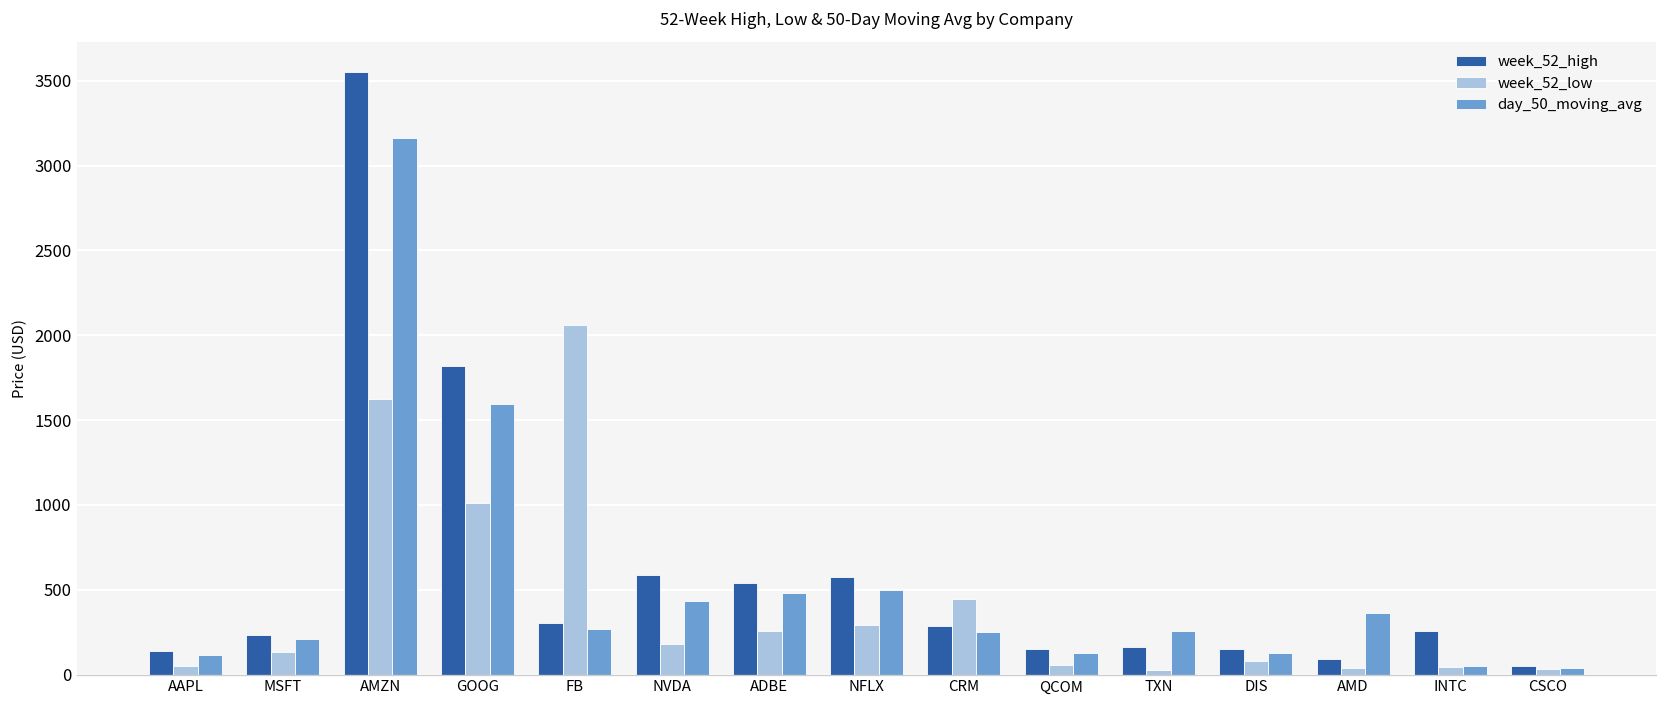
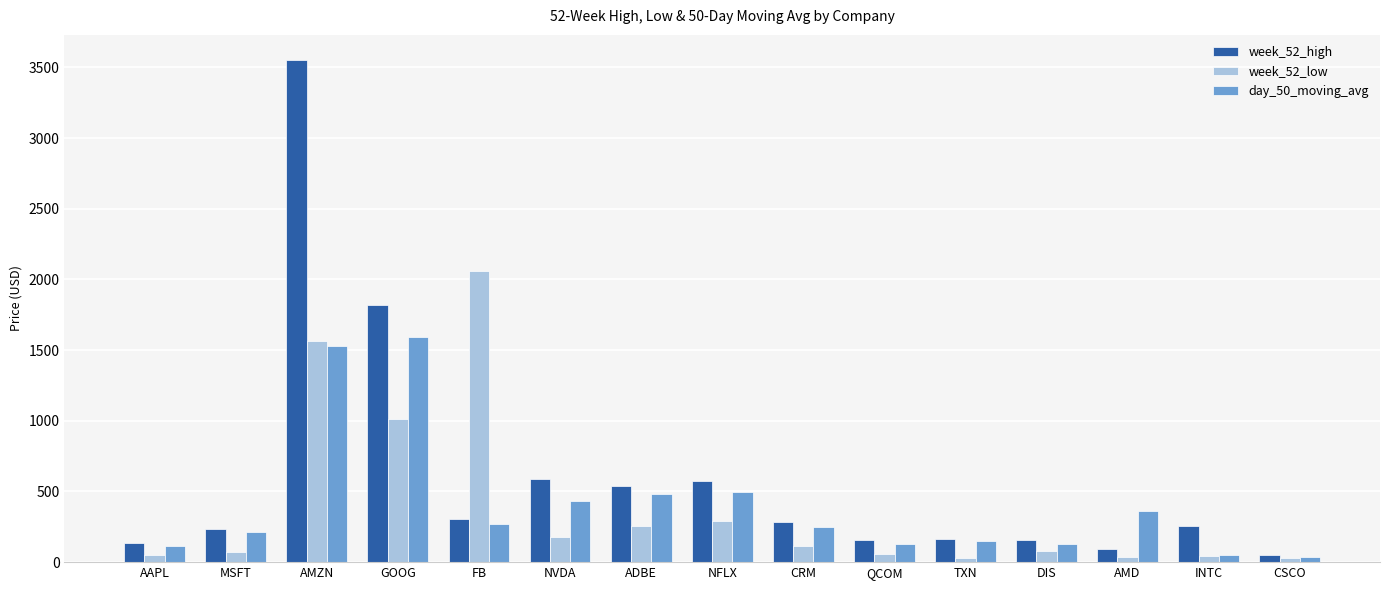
week_52_low, MSFT: 130 -> 70
week_52_low, AMZN: 1630 -> 1570
day_50_moving_avg, AMZN: 3160 -> 1530
week_52_low, CRM: 440 -> 120
day_50_moving_avg, TXN: 260 -> 150
